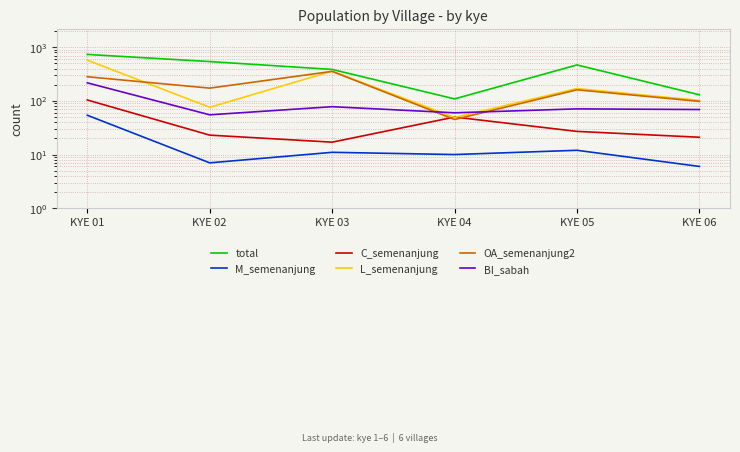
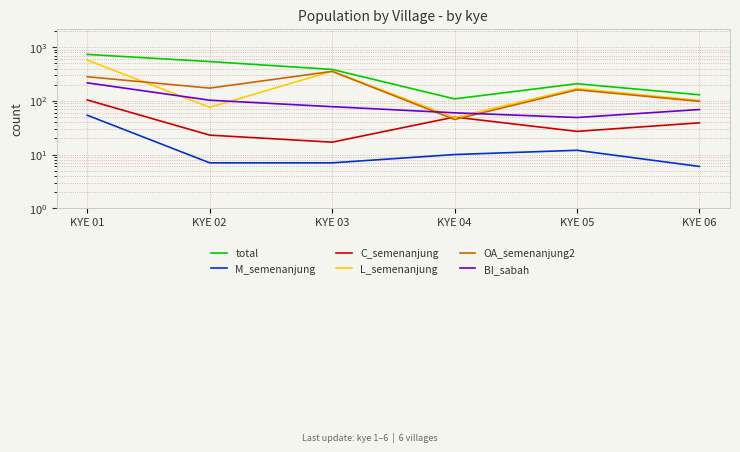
BI_sabah, KYE 02: 60 -> 100
M_semenanjung, KYE 03: 11 -> 7
total, KYE 05: 500 -> 210
BI_sabah, KYE 05: 70 -> 50
C_semenanjung, KYE 06: 21 -> 40
